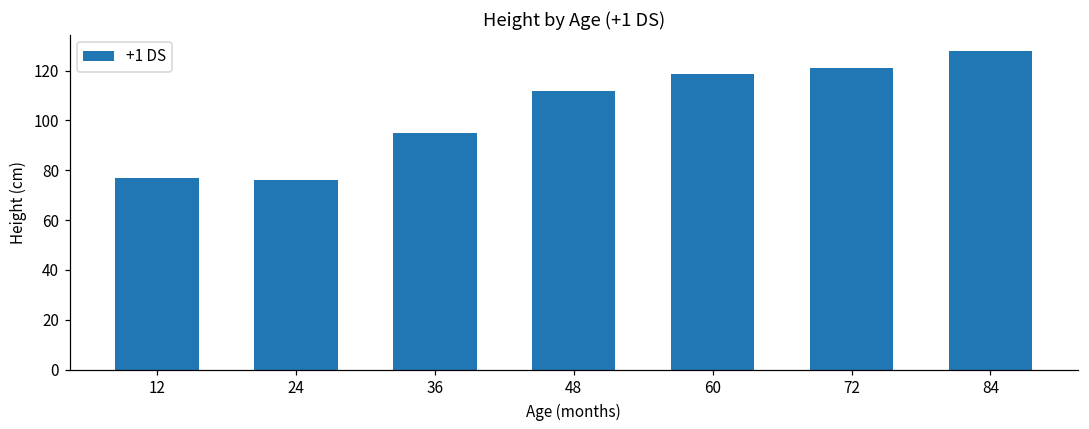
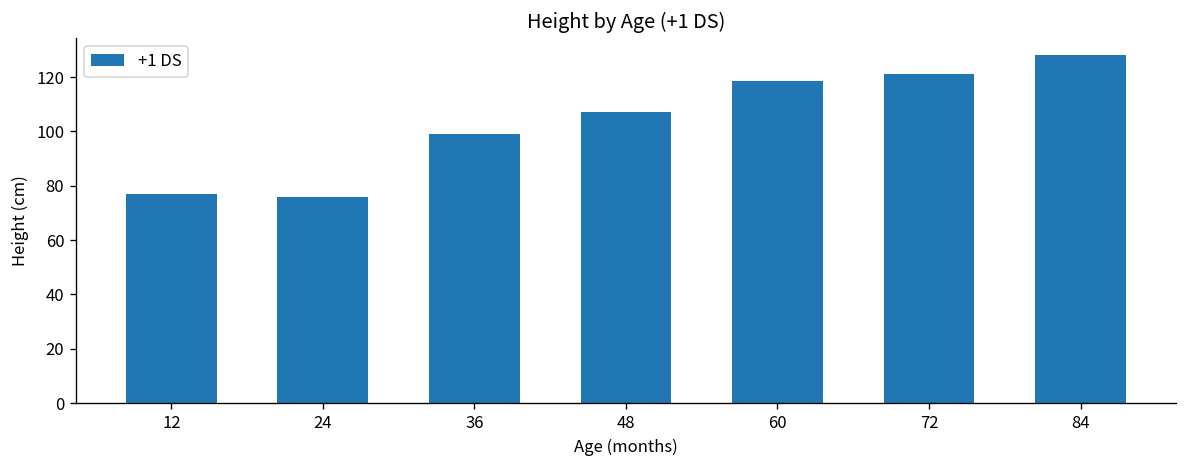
36: 95 -> 99
48: 112 -> 107
